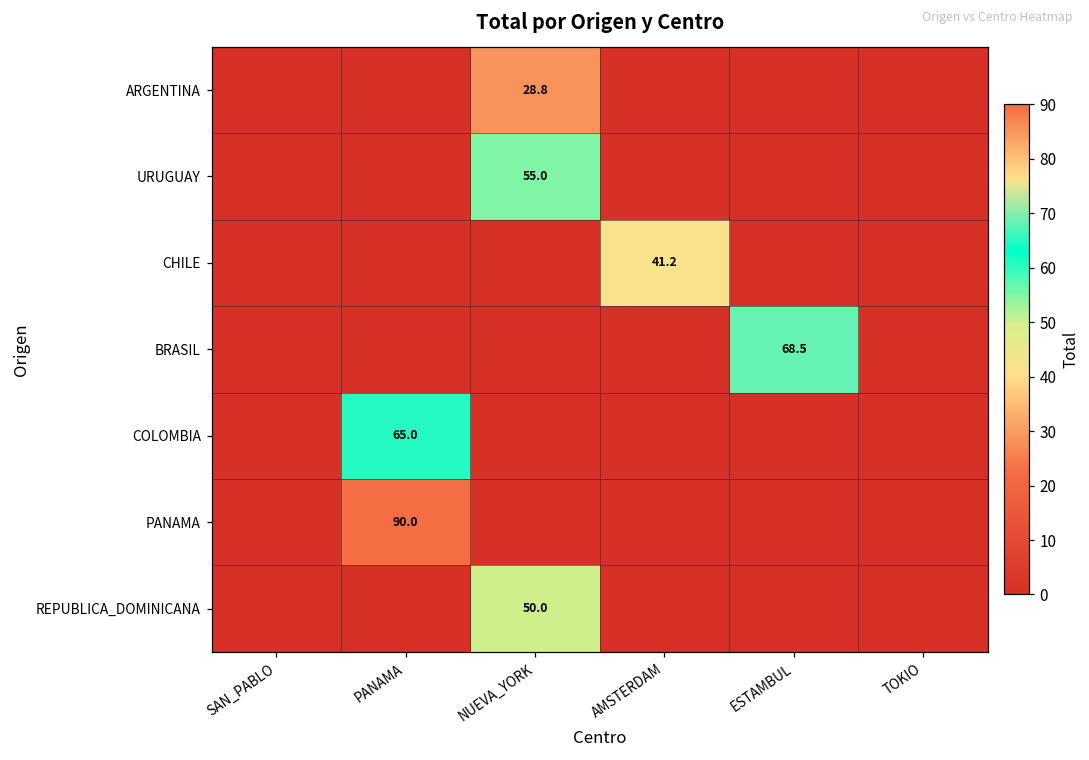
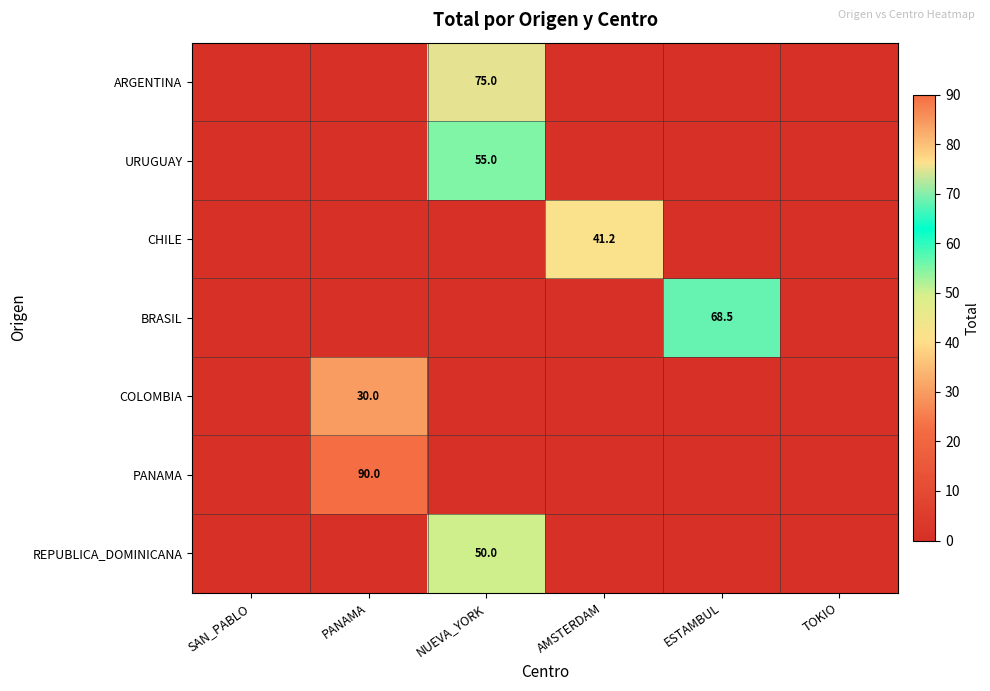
ARGENTINA, NUEVA_YORK: 28.8 -> 75.0
COLOMBIA, PANAMA: 65.0 -> 30.0
